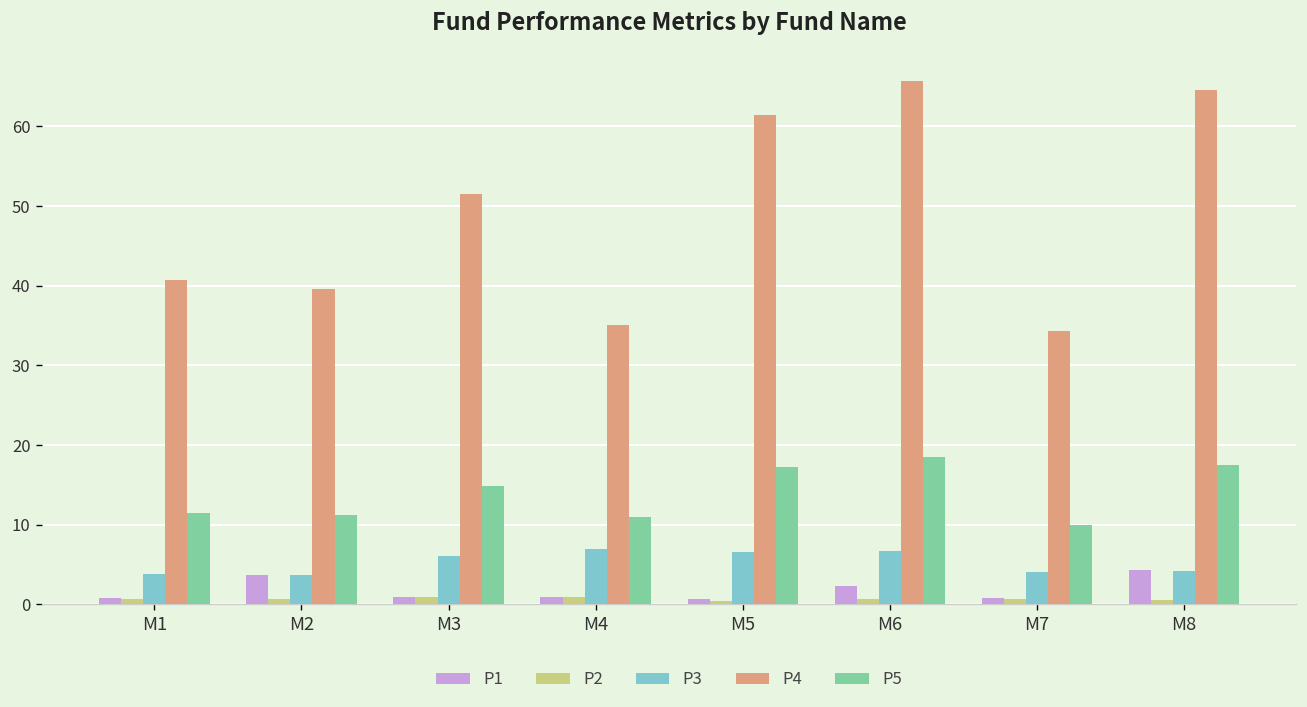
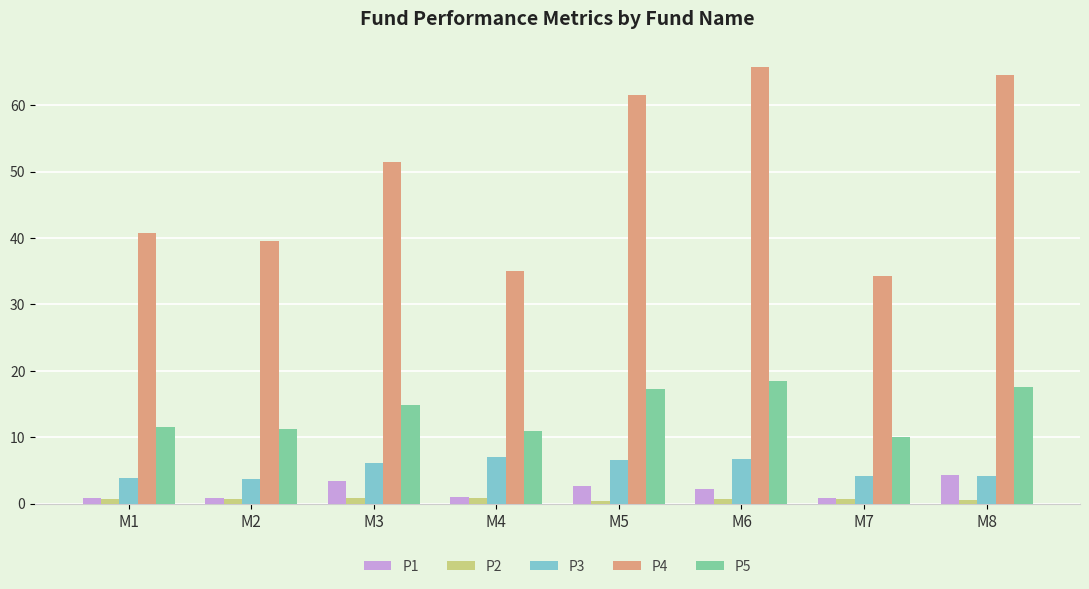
P1, M2: 4 -> 1
P1, M3: 1 -> 3
P1, M5: 1 -> 3
